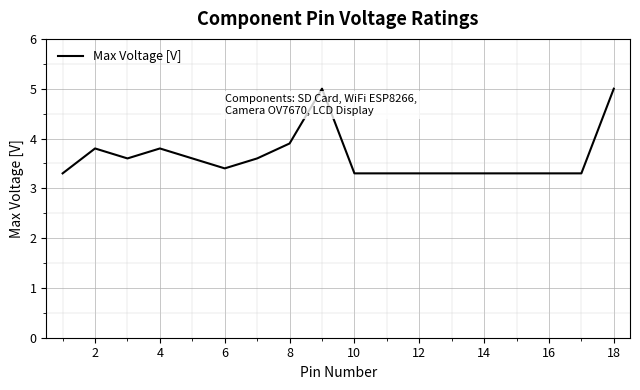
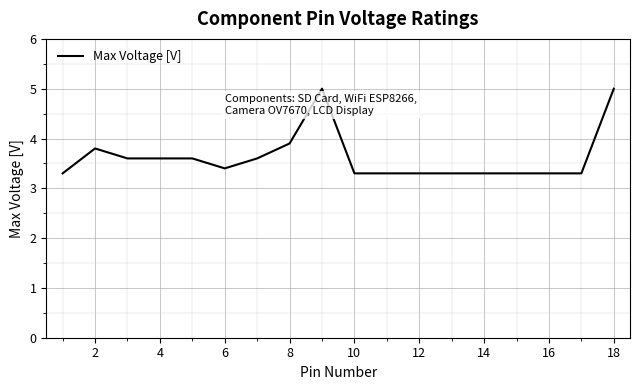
4: 3.8 -> 3.6
